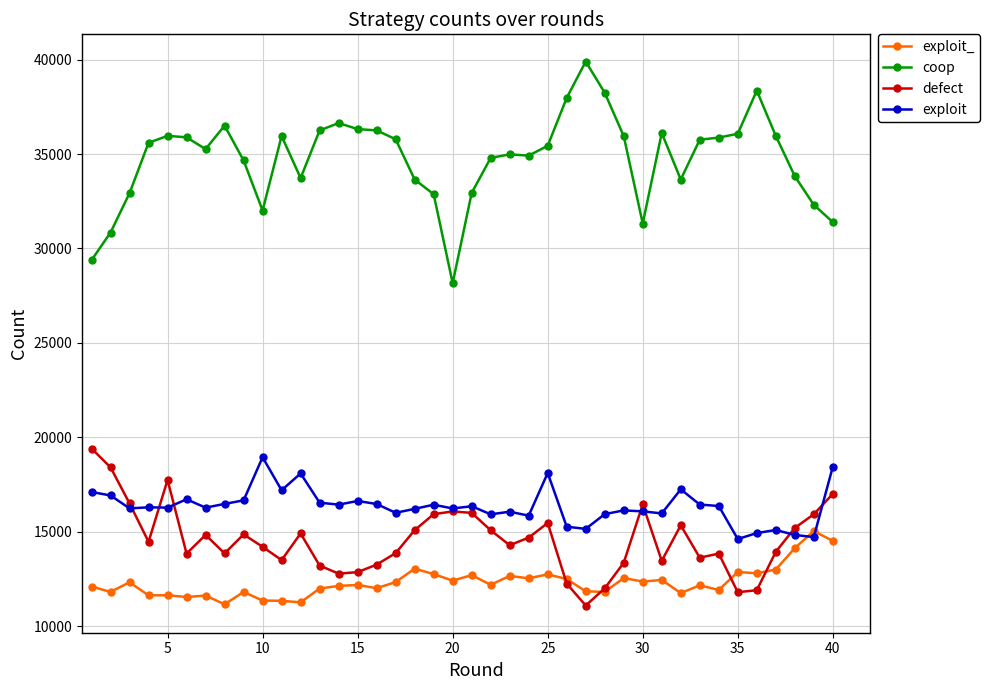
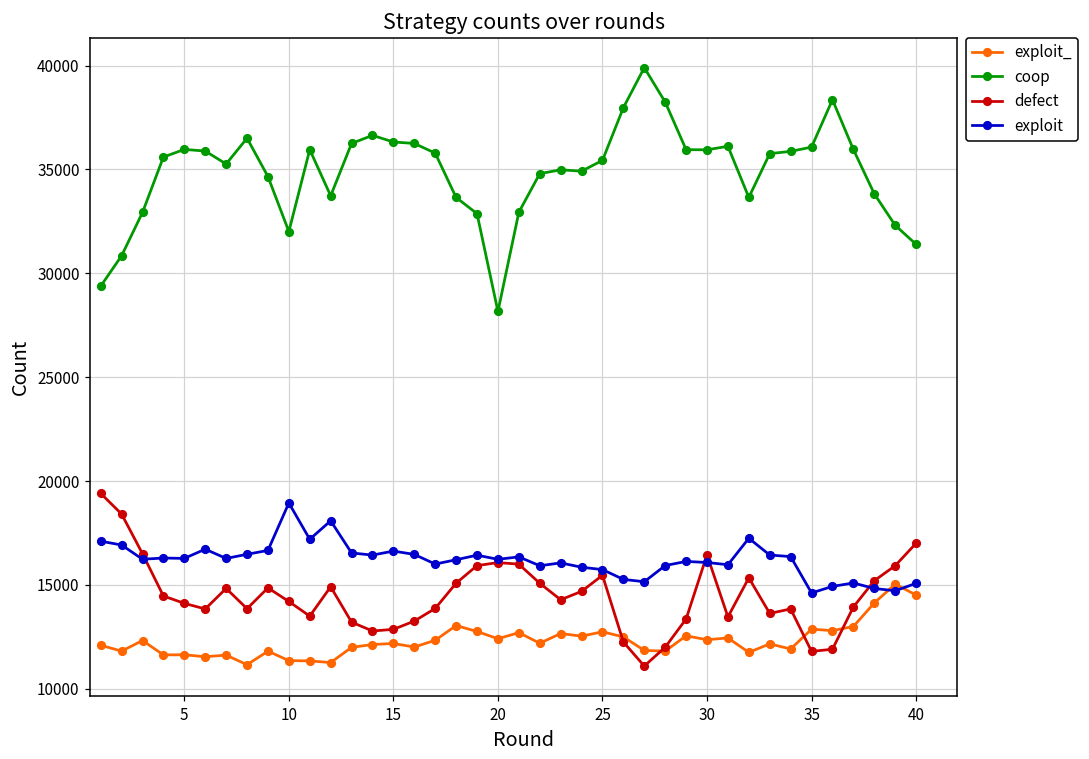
defect, 5: 17700 -> 14100
exploit, 25: 18100 -> 15700
coop, 30: 31300 -> 35900
exploit, 40: 18400 -> 15100
